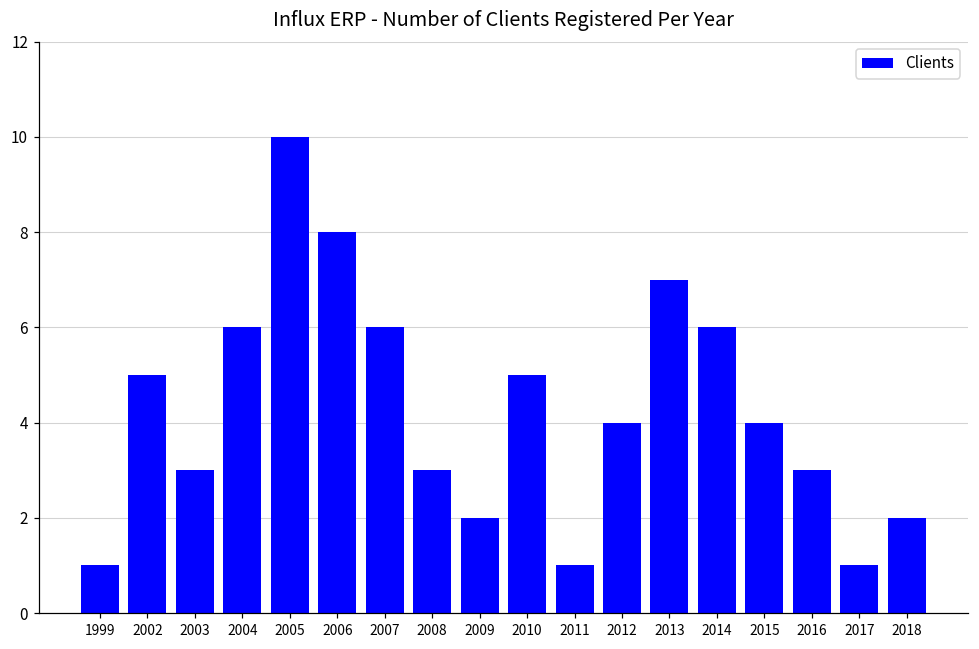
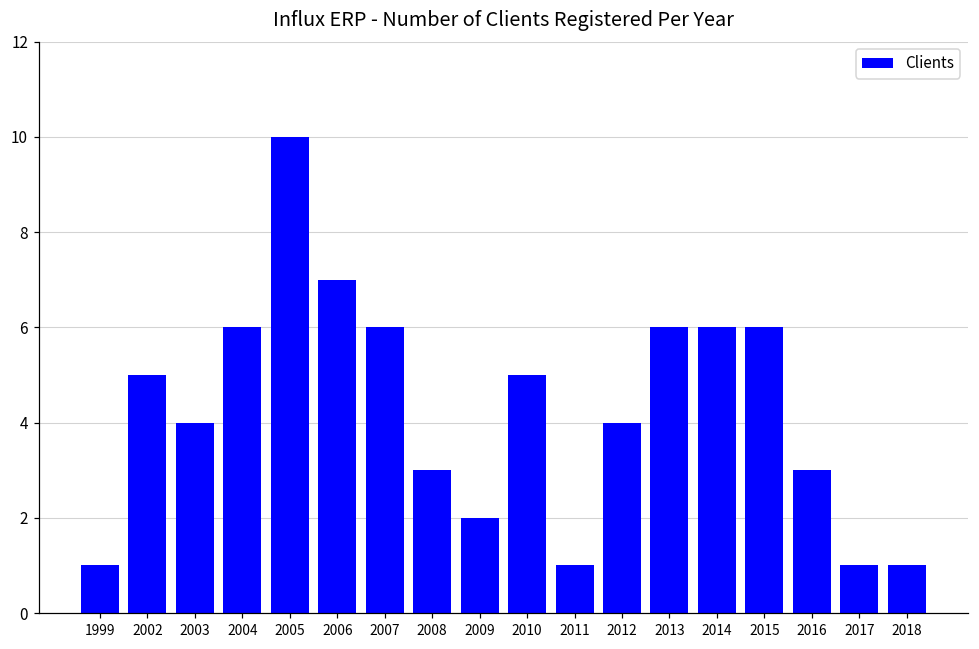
2003: 3 -> 4
2006: 8 -> 7
2013: 7 -> 6
2015: 4 -> 6
2018: 2 -> 1
